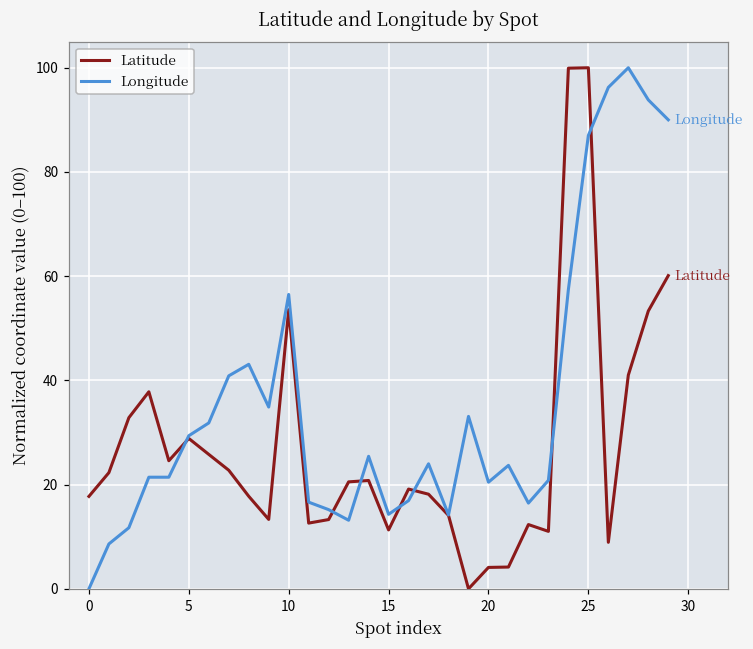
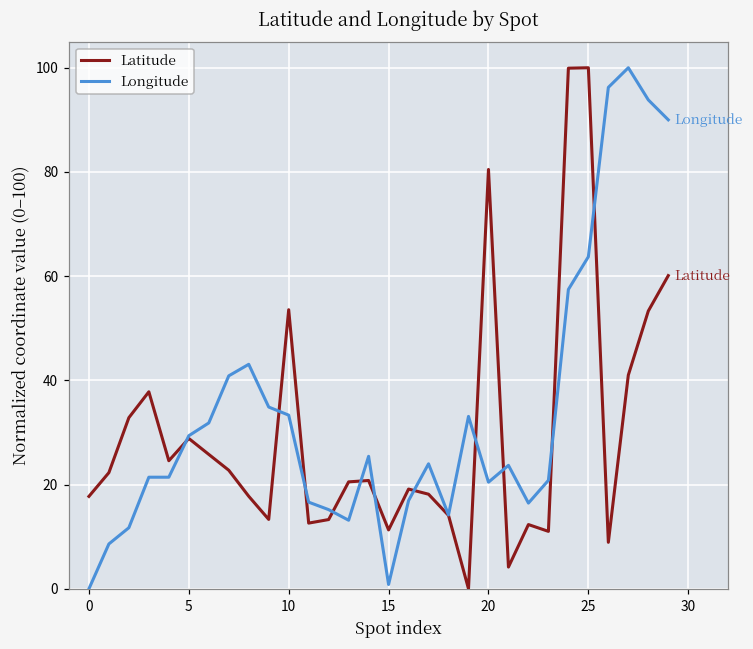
Longitude, 10: 56 -> 33
Longitude, 15: 14 -> 1
Latitude, 20: 4 -> 80
Longitude, 25: 87 -> 64
